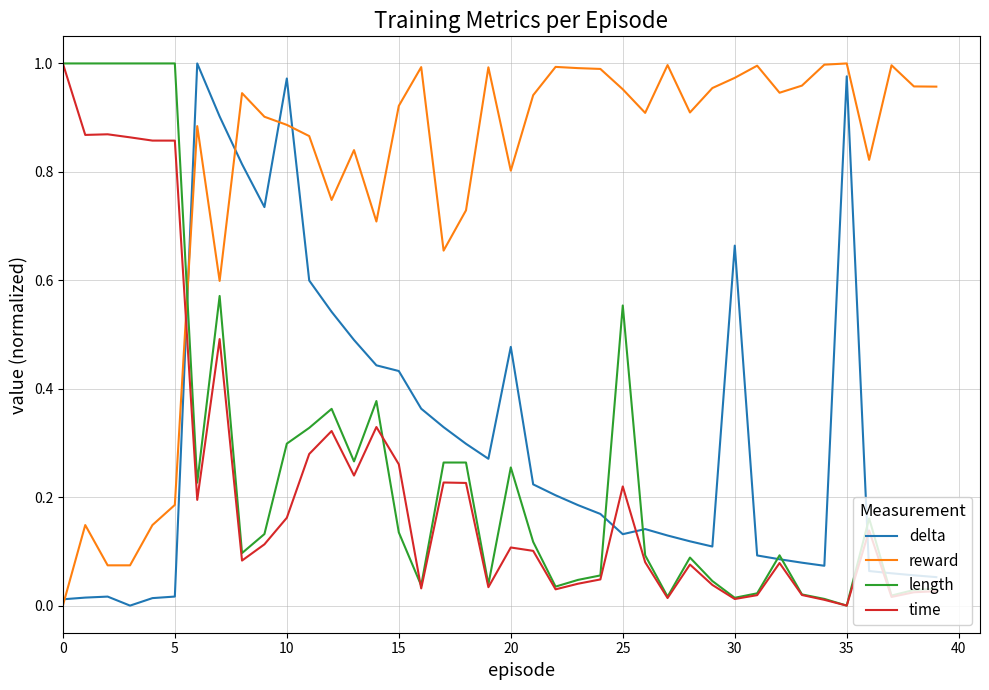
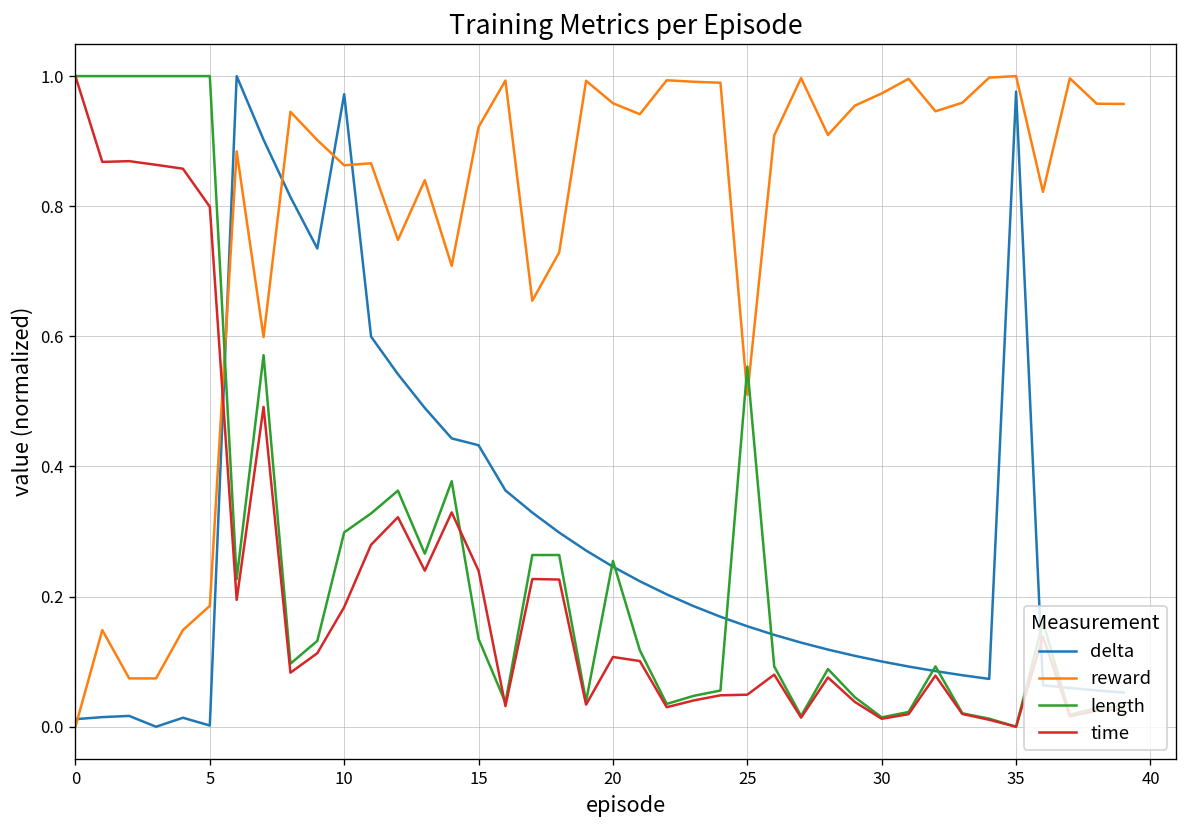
delta, 5: 0.02 -> 0.00
time, 5: 0.86 -> 0.80
reward, 10: 0.89 -> 0.86
time, 10: 0.16 -> 0.18
time, 15: 0.26 -> 0.24
delta, 20: 0.48 -> 0.25
reward, 20: 0.80 -> 0.96
delta, 25: 0.13 -> 0.15
reward, 25: 0.95 -> 0.51
time, 25: 0.22 -> 0.05
delta, 30: 0.66 -> 0.10
